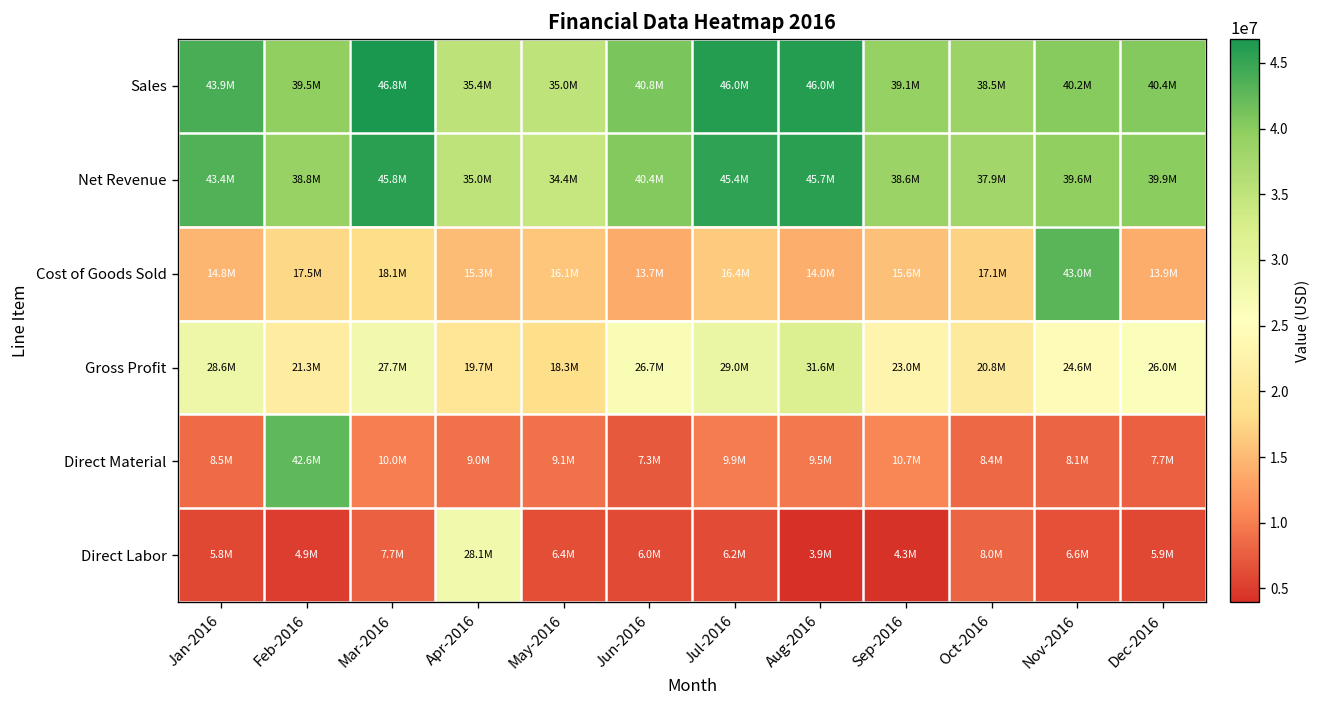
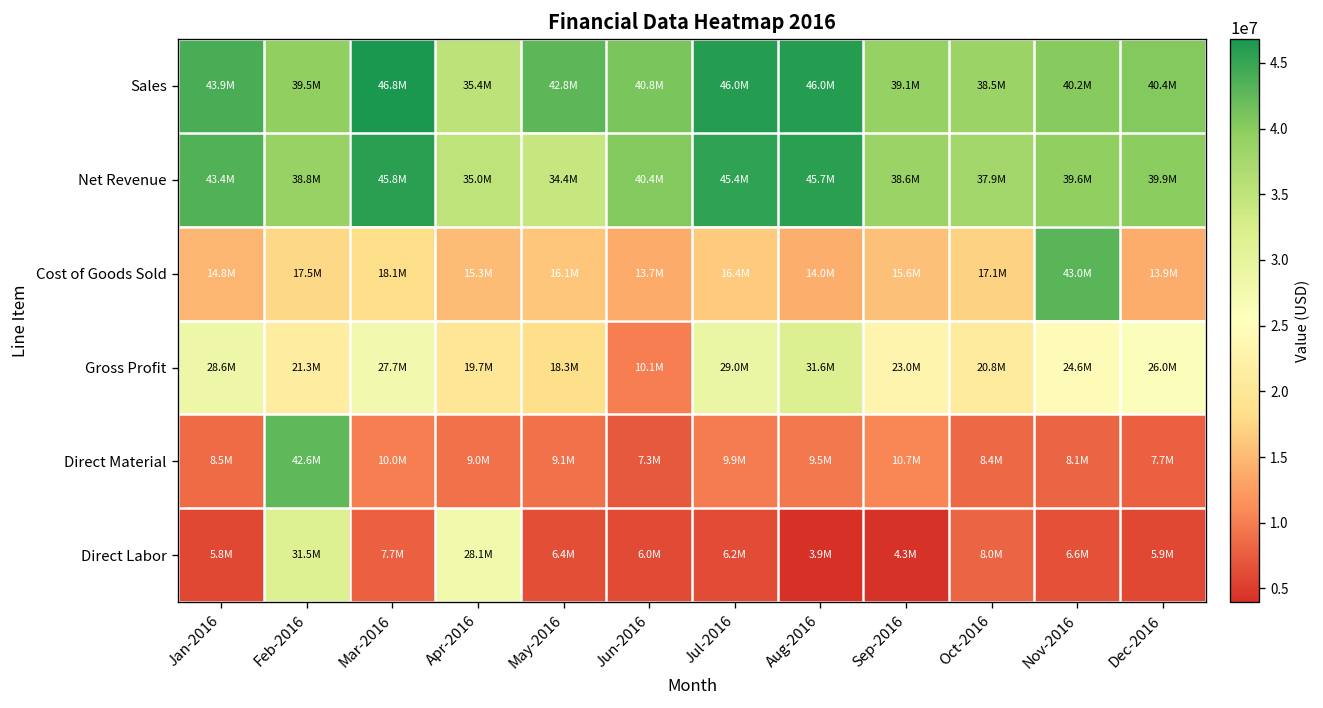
Sales, May-2016: 35.0M -> 42.8M
Gross Profit, Jun-2016: 26.7M -> 10.1M
Direct Labor, Feb-2016: 4.9M -> 31.5M
